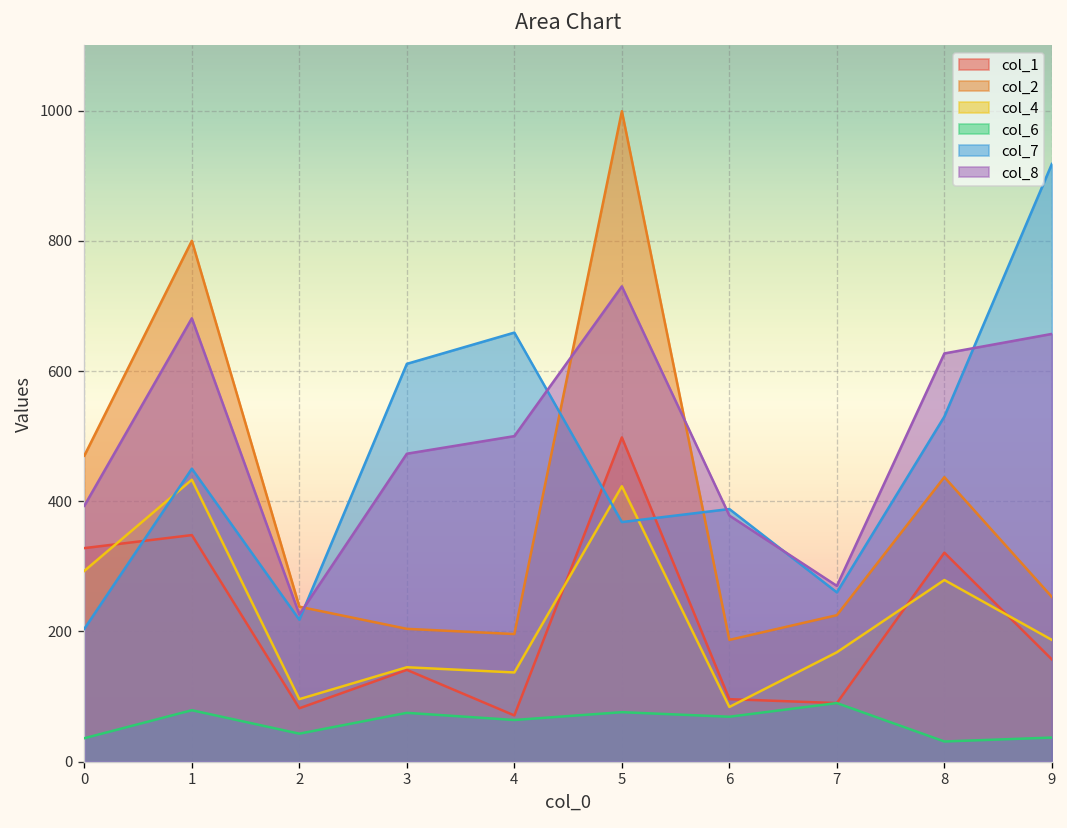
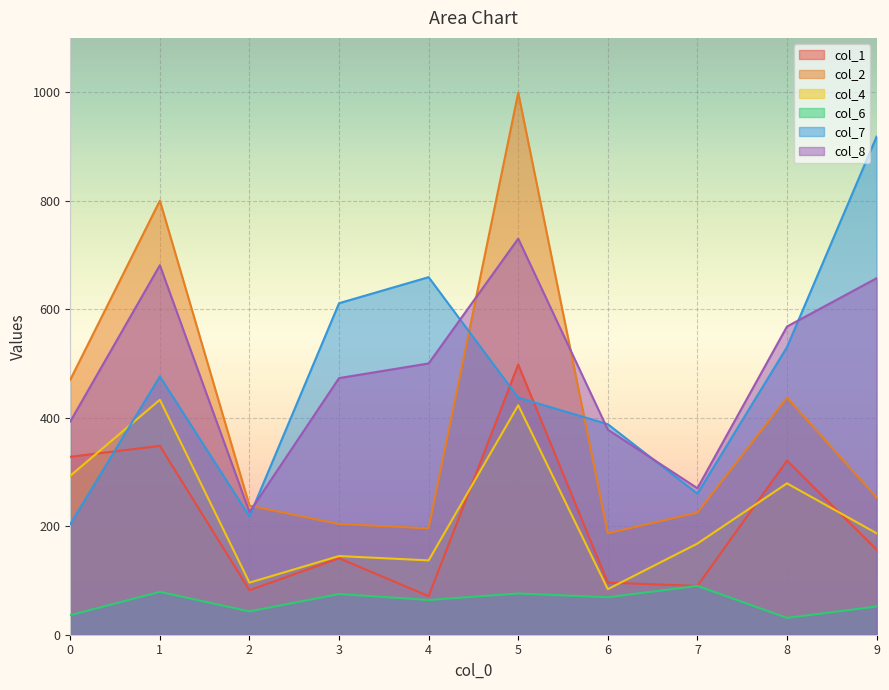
col_7, 1: 450 -> 480
col_7, 5: 370 -> 440
col_8, 8: 630 -> 570
col_6, 9: 40 -> 50
